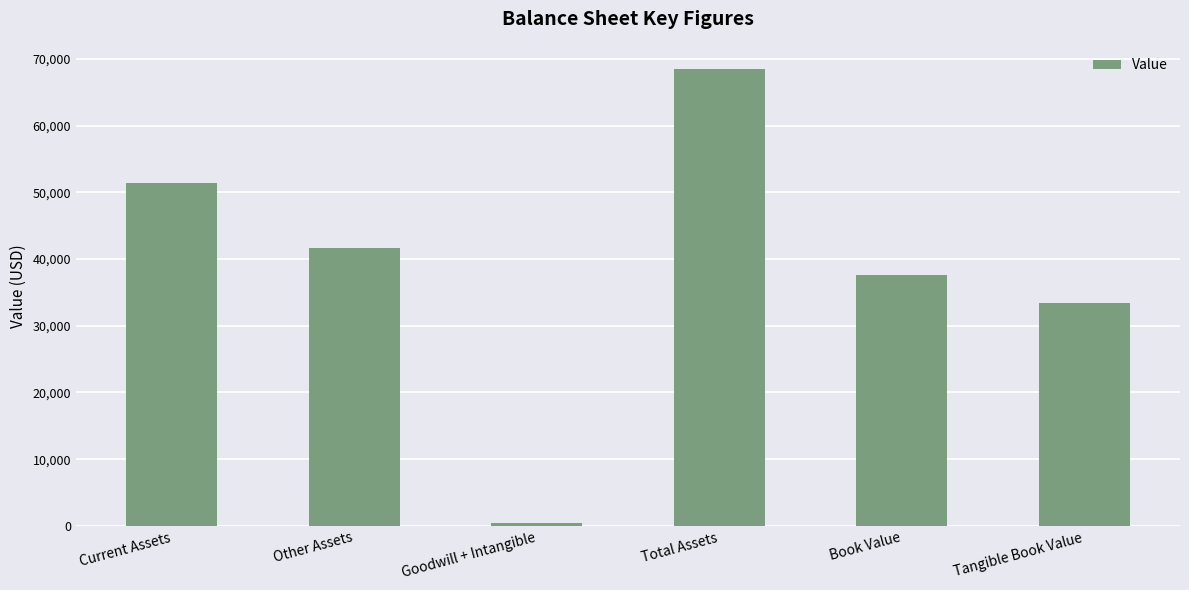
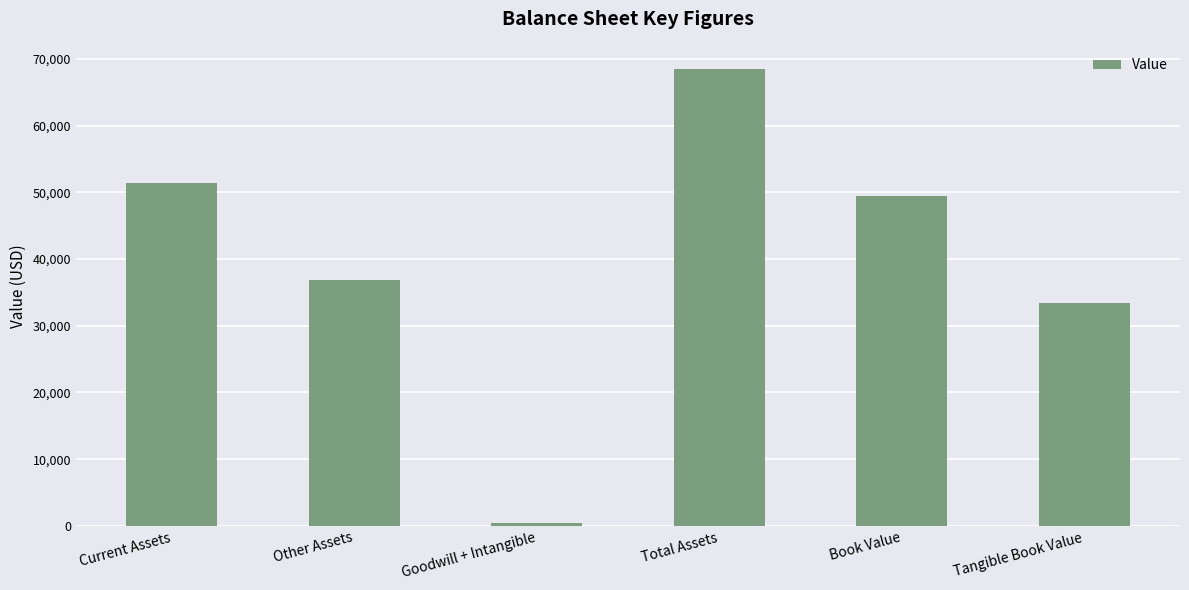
Other Assets: 42,000 -> 37,000
Book Value: 38,000 -> 49,000
